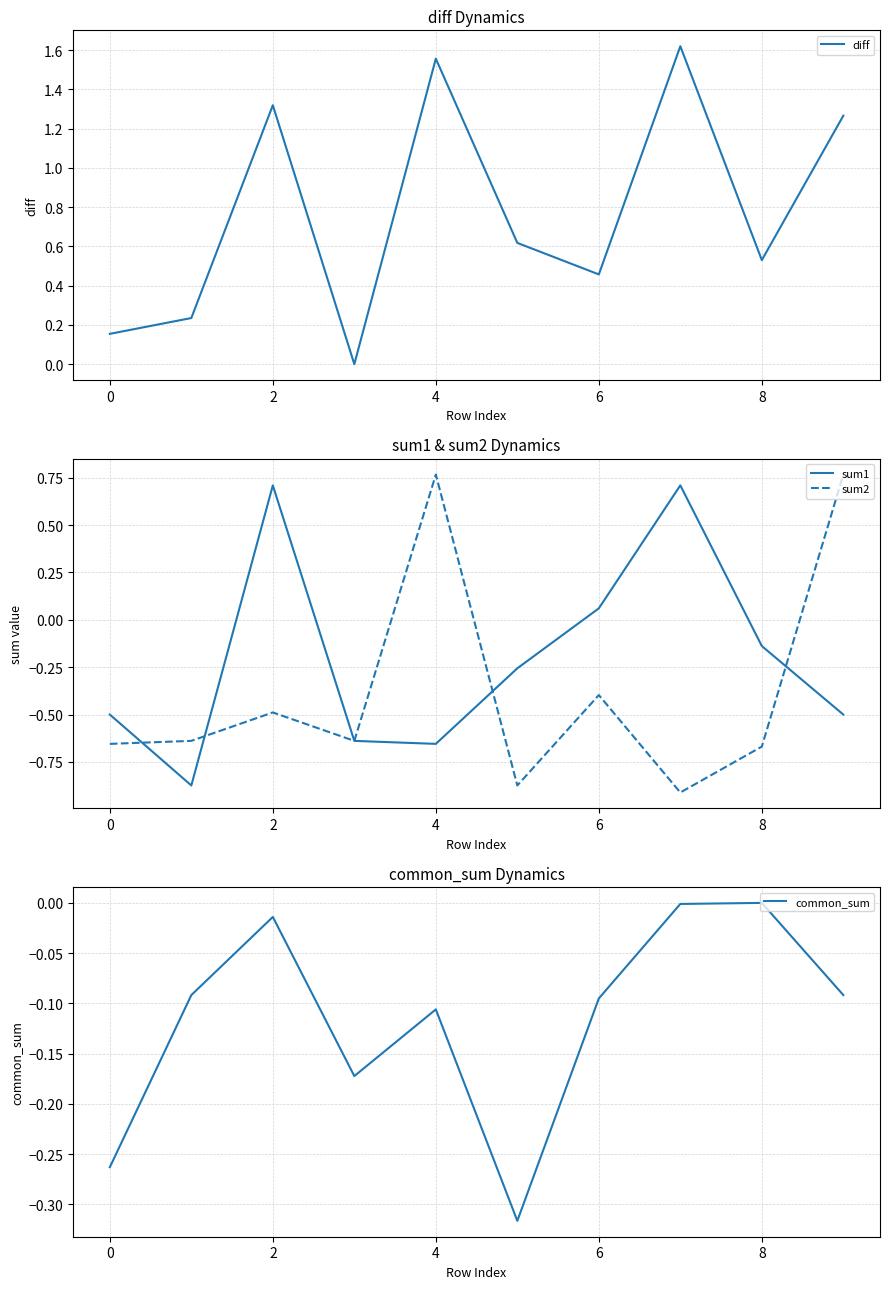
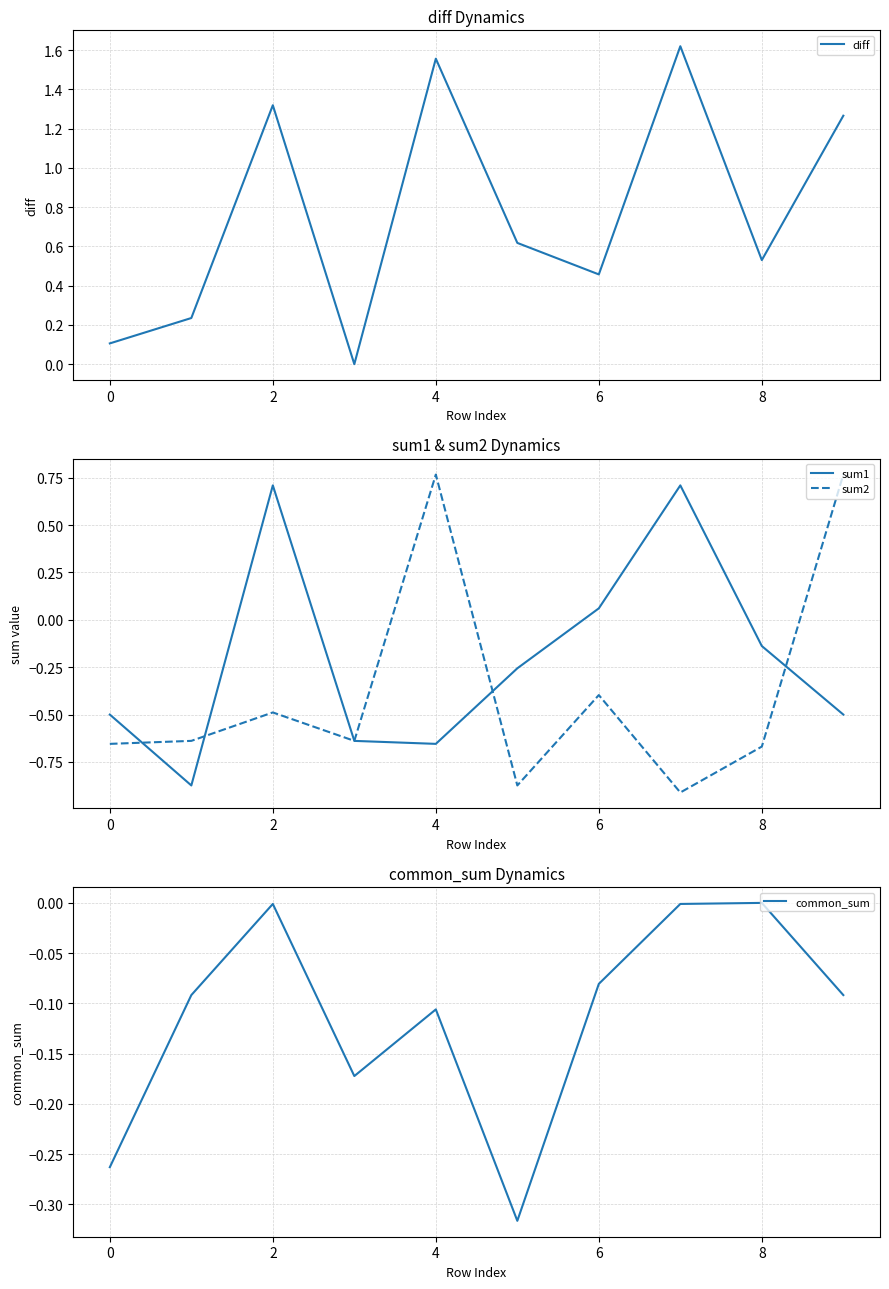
diff Dynamics, 0: 0.15 -> 0.11
common_sum Dynamics, 2: -0.014 -> -0.001
common_sum Dynamics, 6: -0.095 -> -0.081
